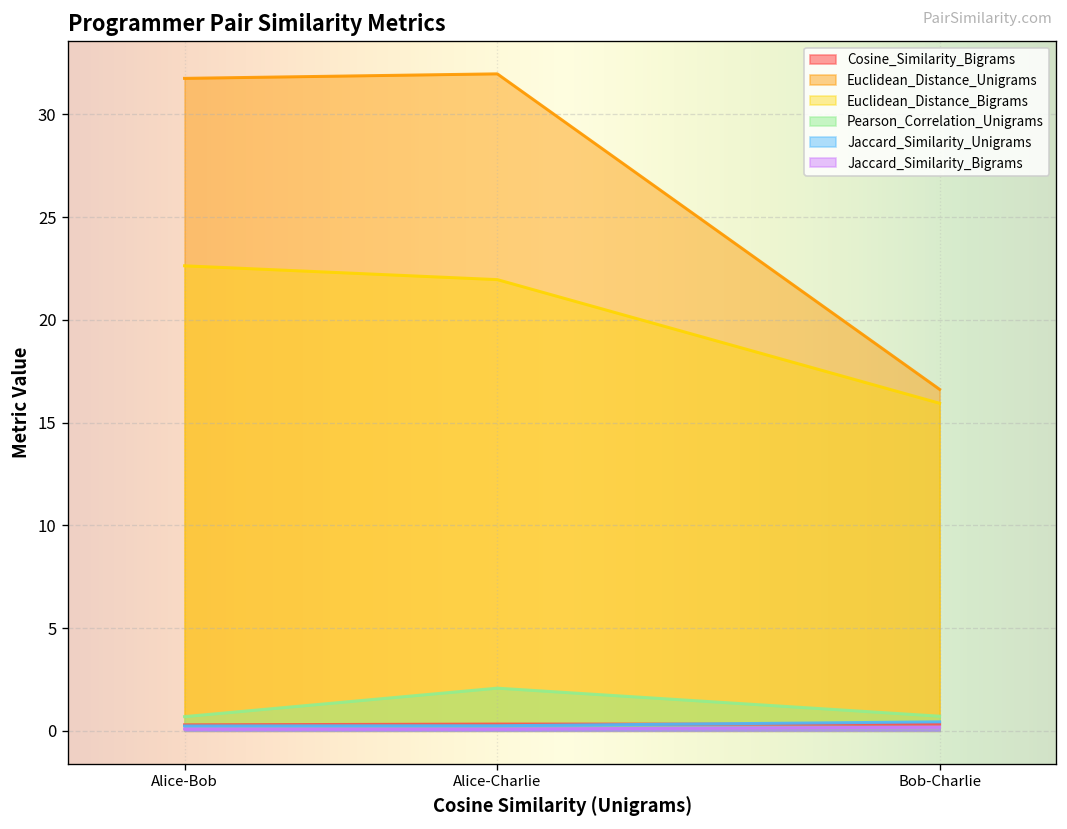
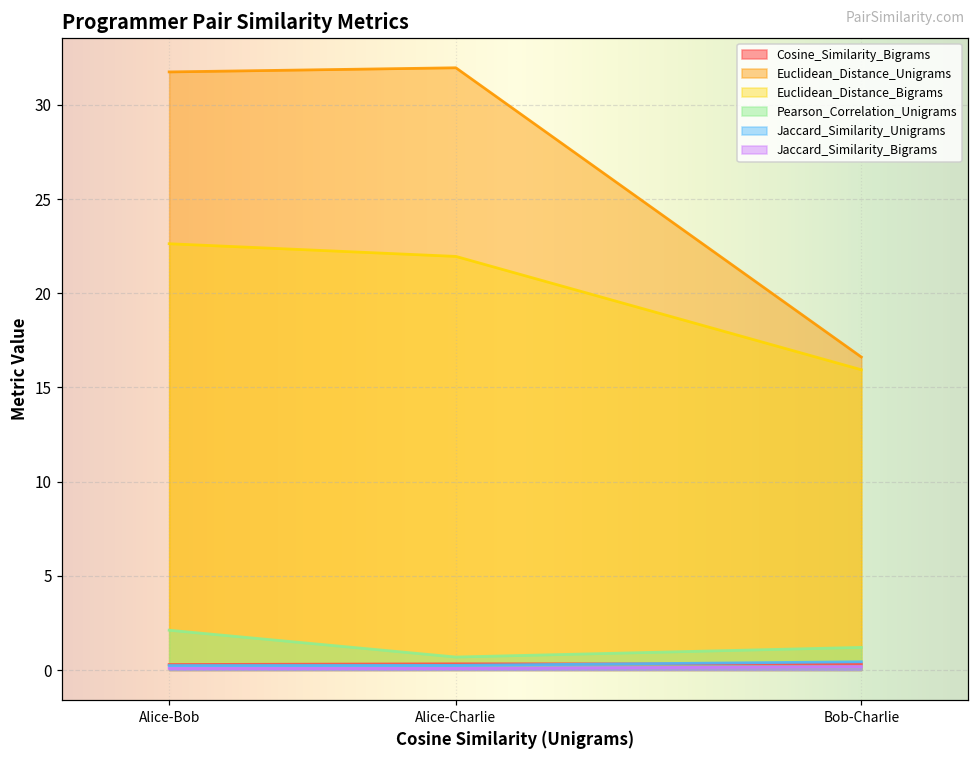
Pearson_Correlation_Unigrams, Alice-Bob: 0.7 -> 2.1
Pearson_Correlation_Unigrams, Alice-Charlie: 2.1 -> 0.7
Pearson_Correlation_Unigrams, Bob-Charlie: 0.7 -> 1.2
